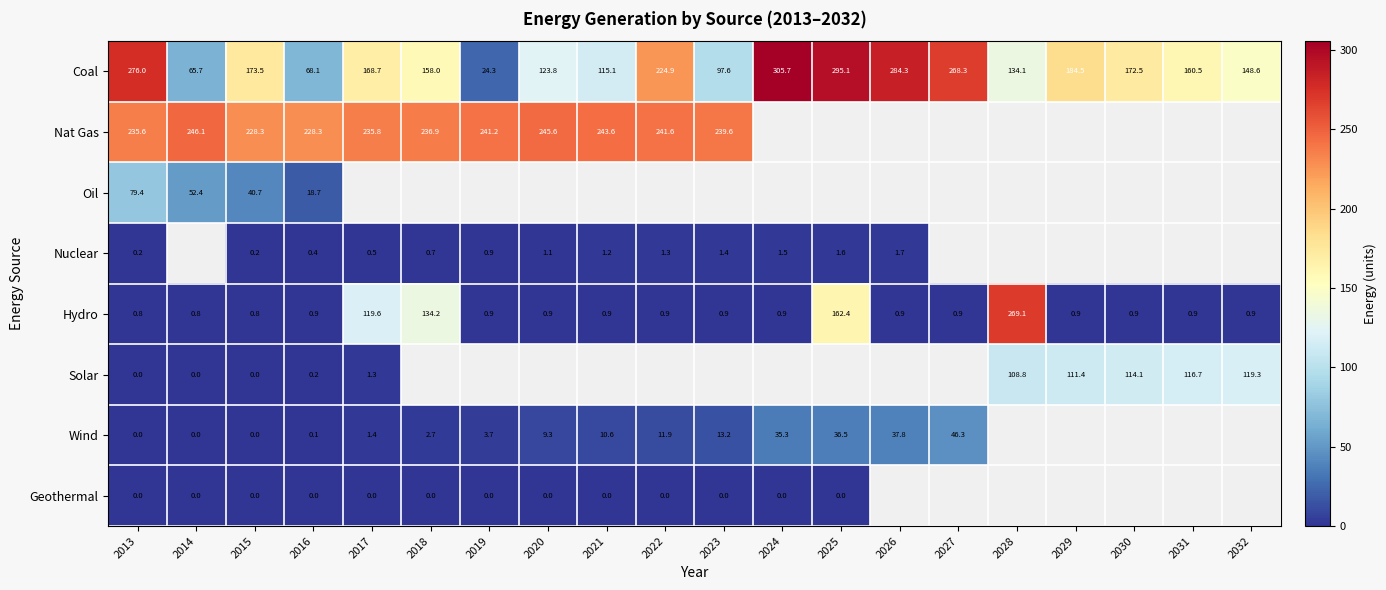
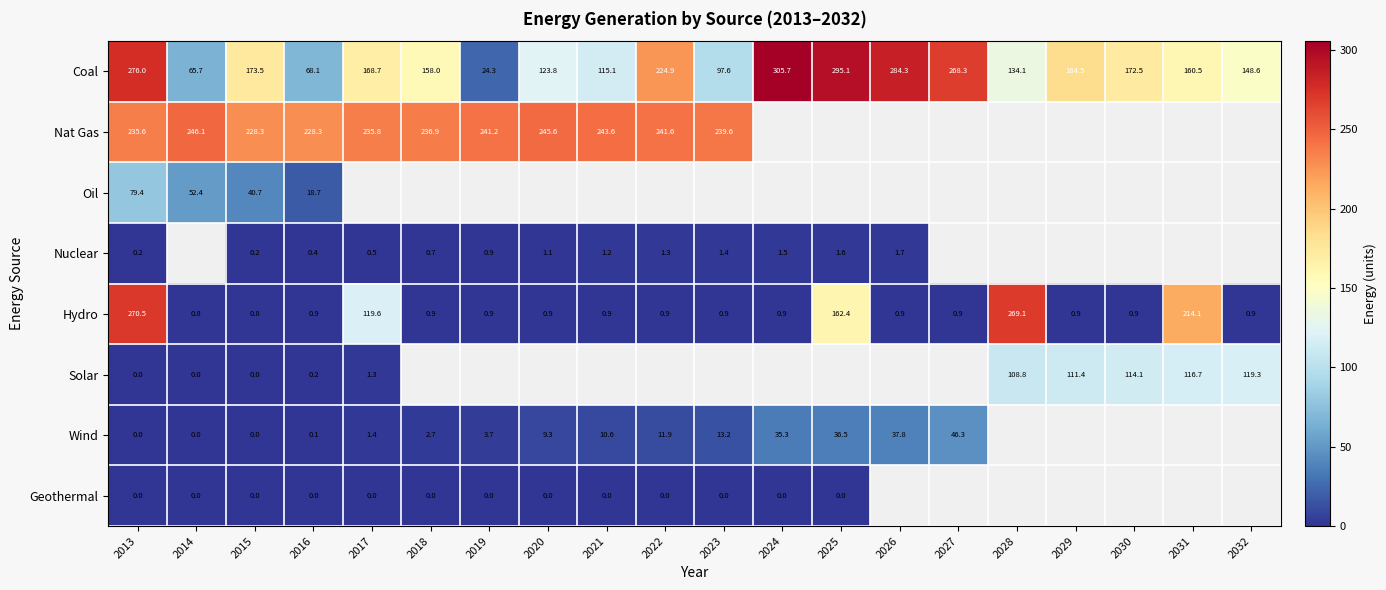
Hydro, 2013: 0.8 -> 270.5
Hydro, 2018: 134.2 -> 0.9
Hydro, 2031: 0.9 -> 214.1
